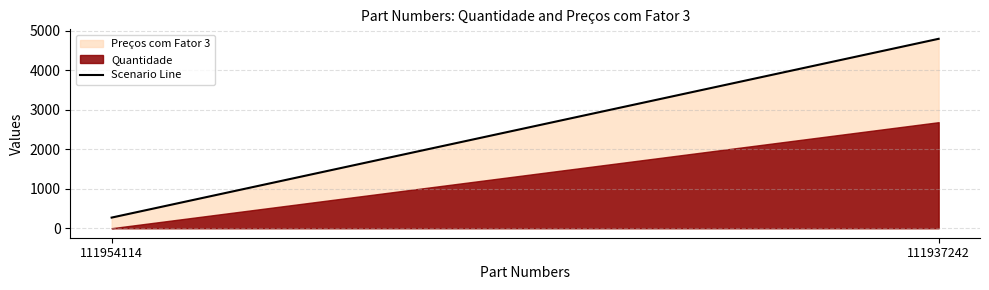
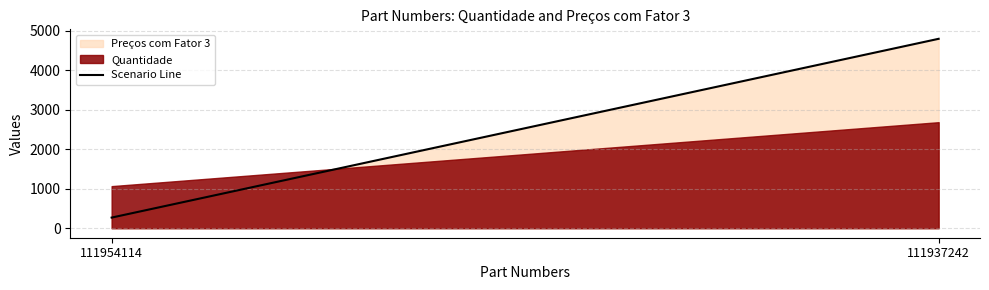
Quantidade, 111954114: 0 -> 1100
